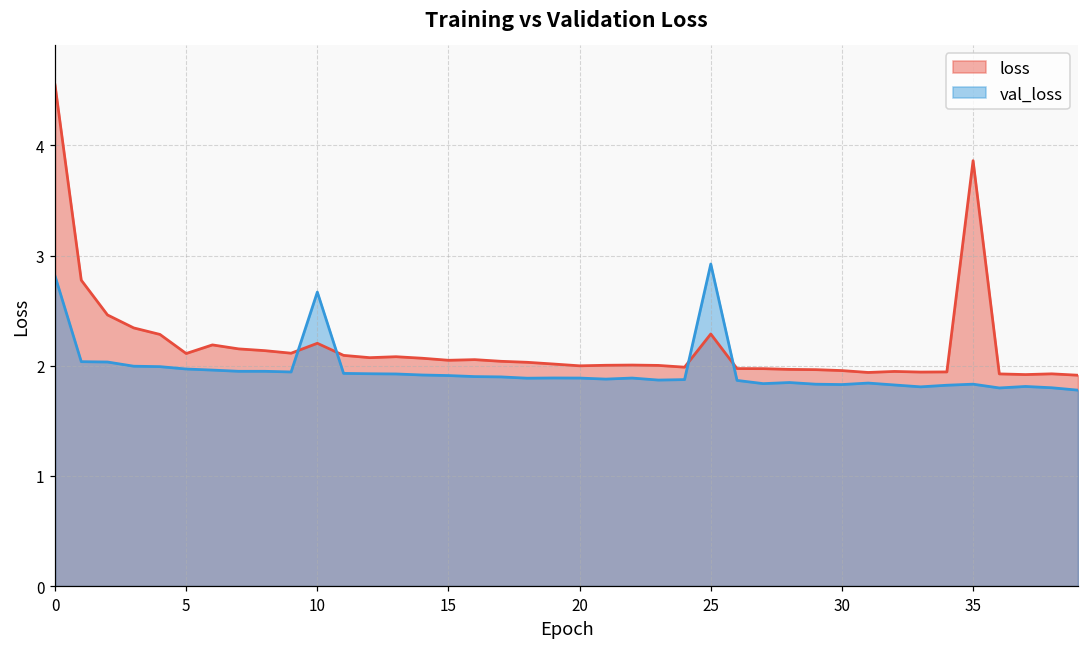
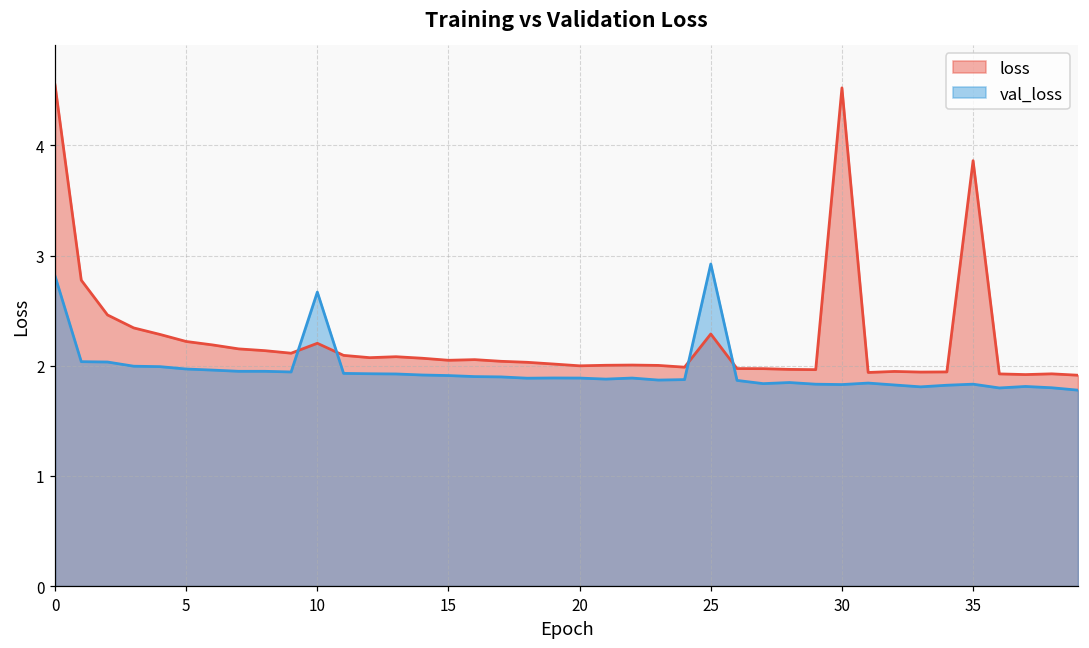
loss, 5: 2.11 -> 2.22
loss, 30: 1.96 -> 4.52
